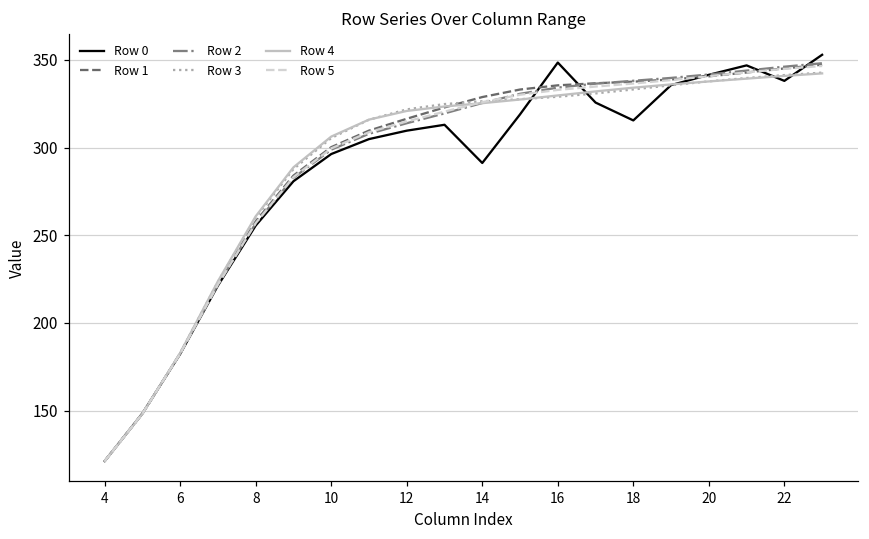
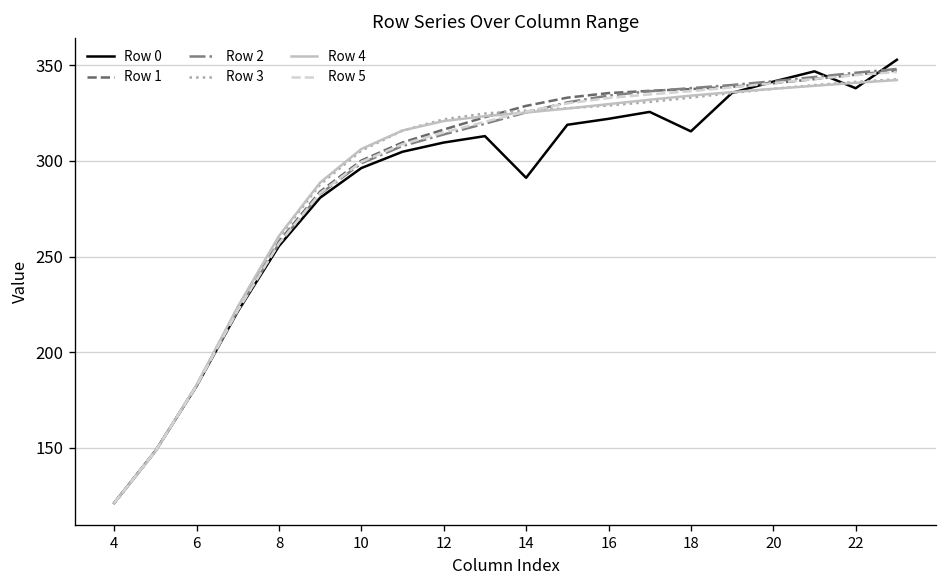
Row 0, 16: 348 -> 322
